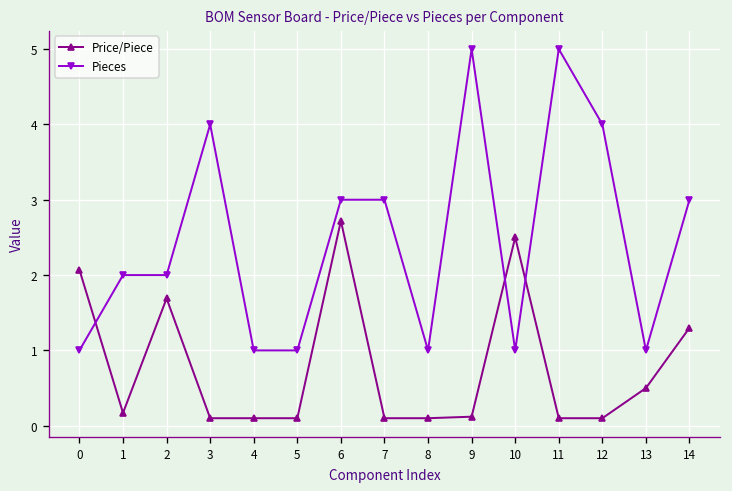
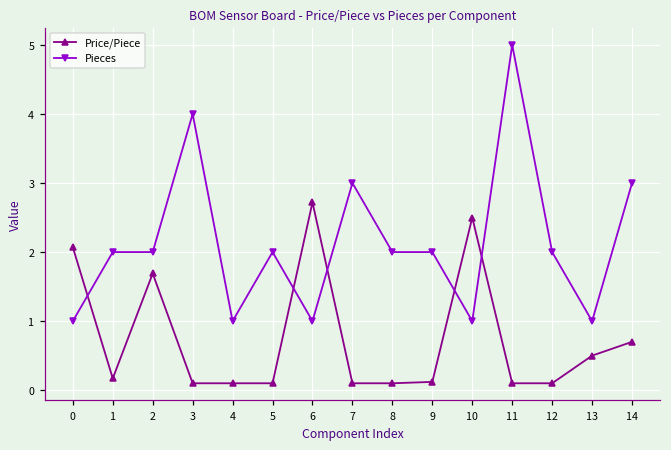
Pieces, 5: 1 -> 2
Pieces, 6: 3 -> 1
Pieces, 8: 1 -> 2
Pieces, 9: 5 -> 2
Pieces, 12: 4 -> 2
Price/Piece, 14: 1.3 -> 0.7
